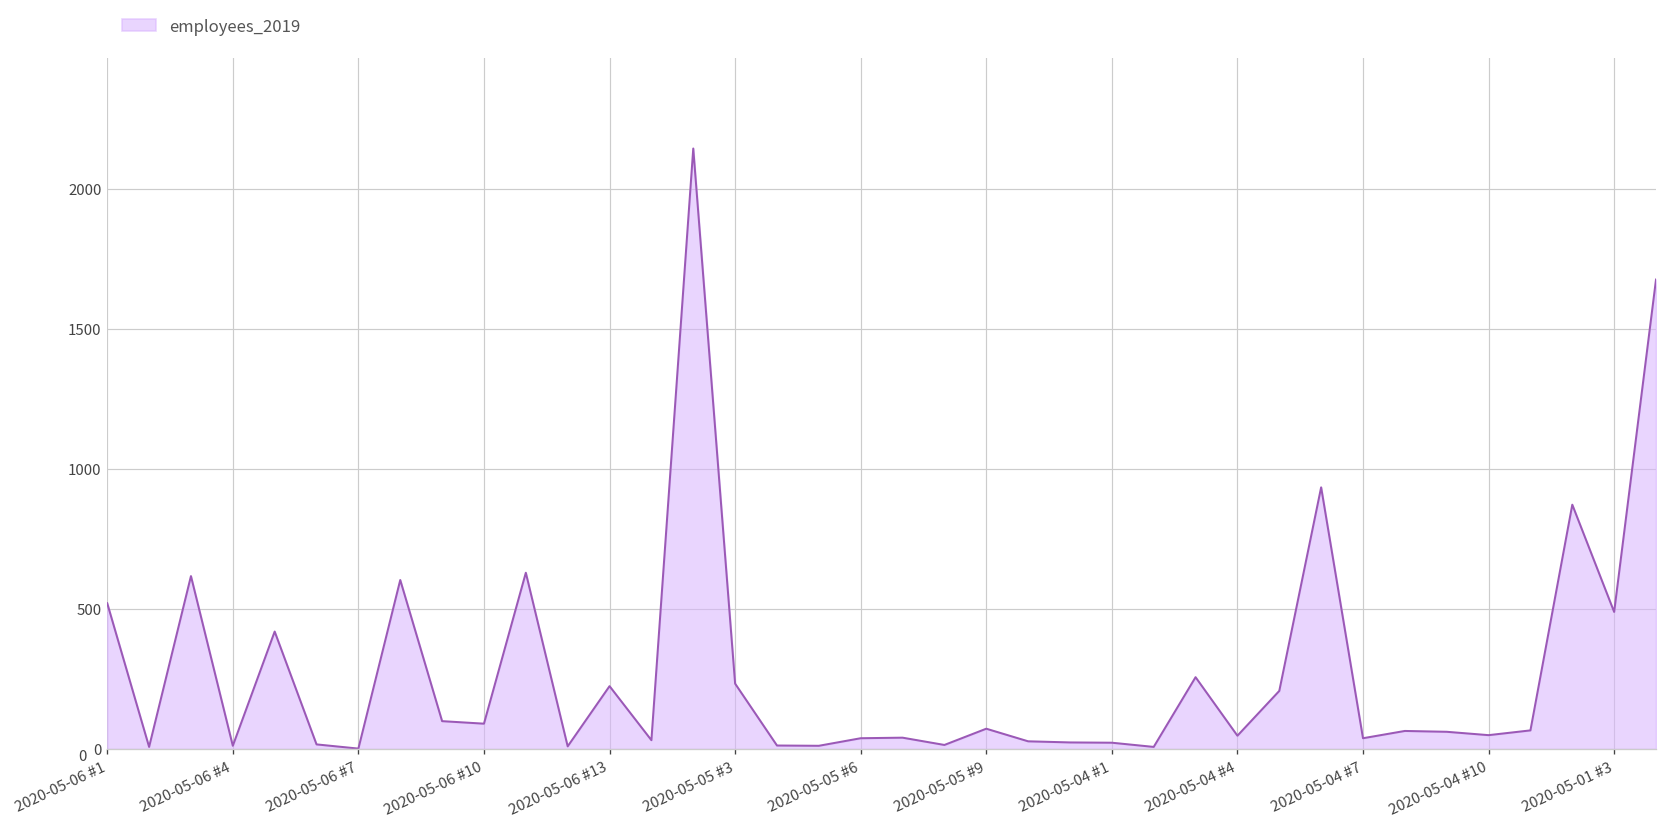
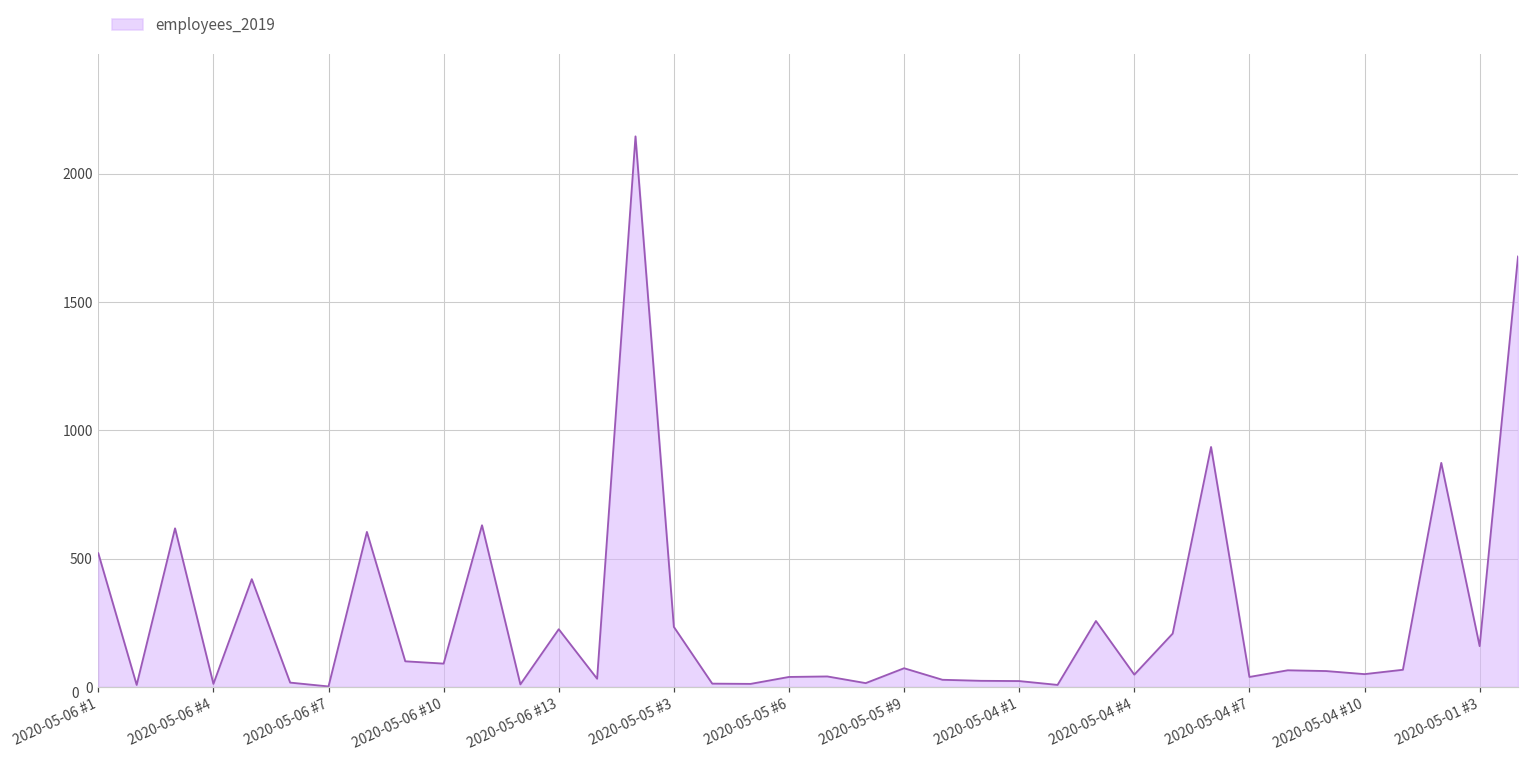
2020-05-01 #3: 490 -> 160
